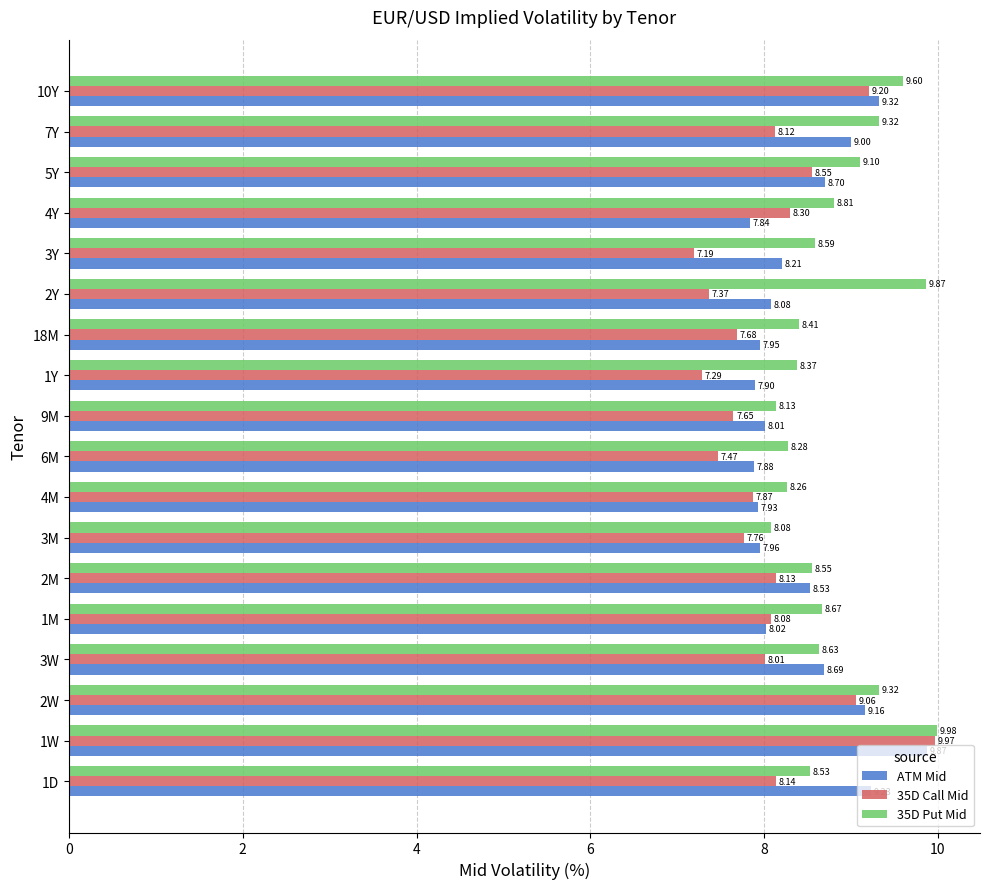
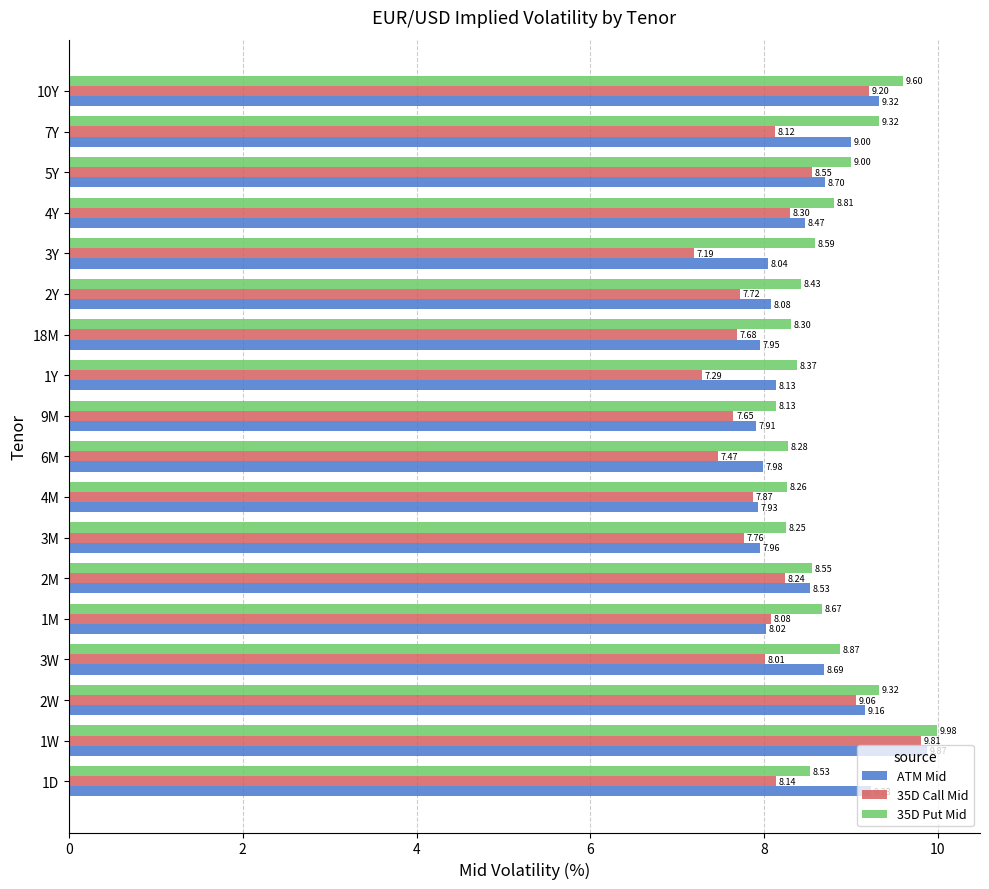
35D Put Mid, 5Y: 9.10 -> 9.00
ATM Mid, 4Y: 7.84 -> 8.47
ATM Mid, 3Y: 8.21 -> 8.04
35D Put Mid, 2Y: 9.87 -> 8.43
35D Call Mid, 2Y: 7.37 -> 7.72
35D Put Mid, 18M: 8.41 -> 8.30
ATM Mid, 1Y: 7.90 -> 8.13
ATM Mid, 9M: 8.01 -> 7.91
ATM Mid, 6M: 7.88 -> 7.98
35D Put Mid, 3M: 8.08 -> 8.25
35D Call Mid, 2M: 8.13 -> 8.24
35D Put Mid, 3W: 8.63 -> 8.87
35D Call Mid, 1W: 9.97 -> 9.81
